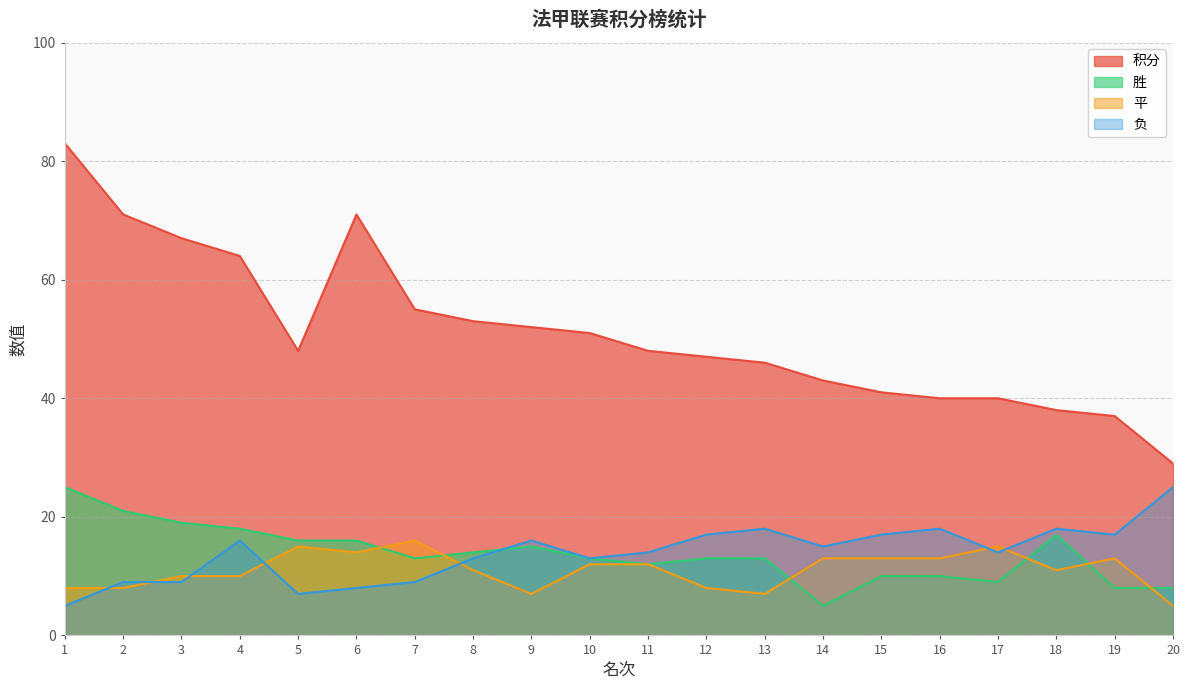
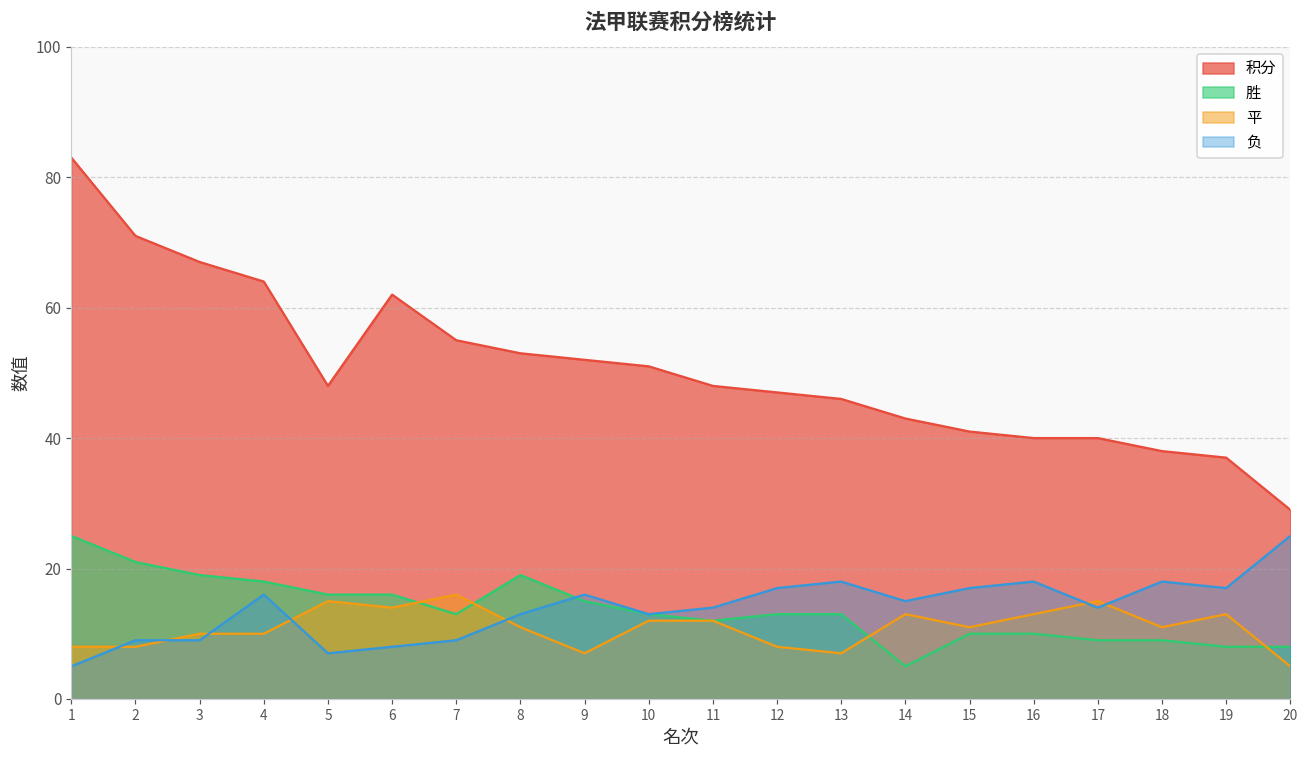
积分, 6: 71 -> 62
胜, 8: 14 -> 19
平, 15: 13 -> 11
胜, 18: 17 -> 9
